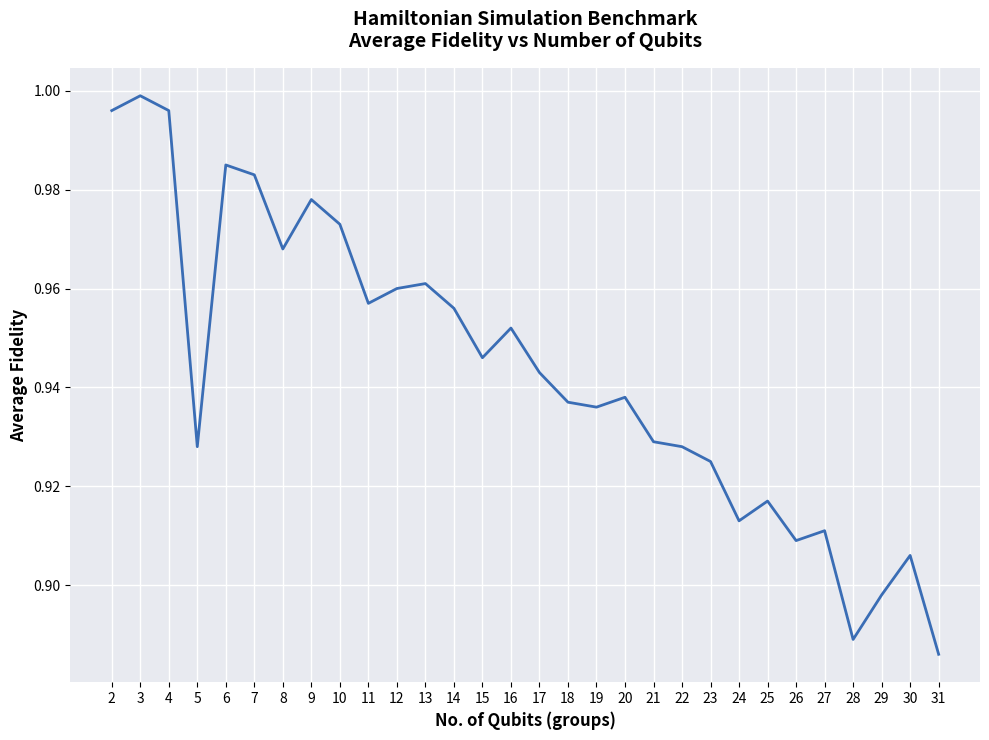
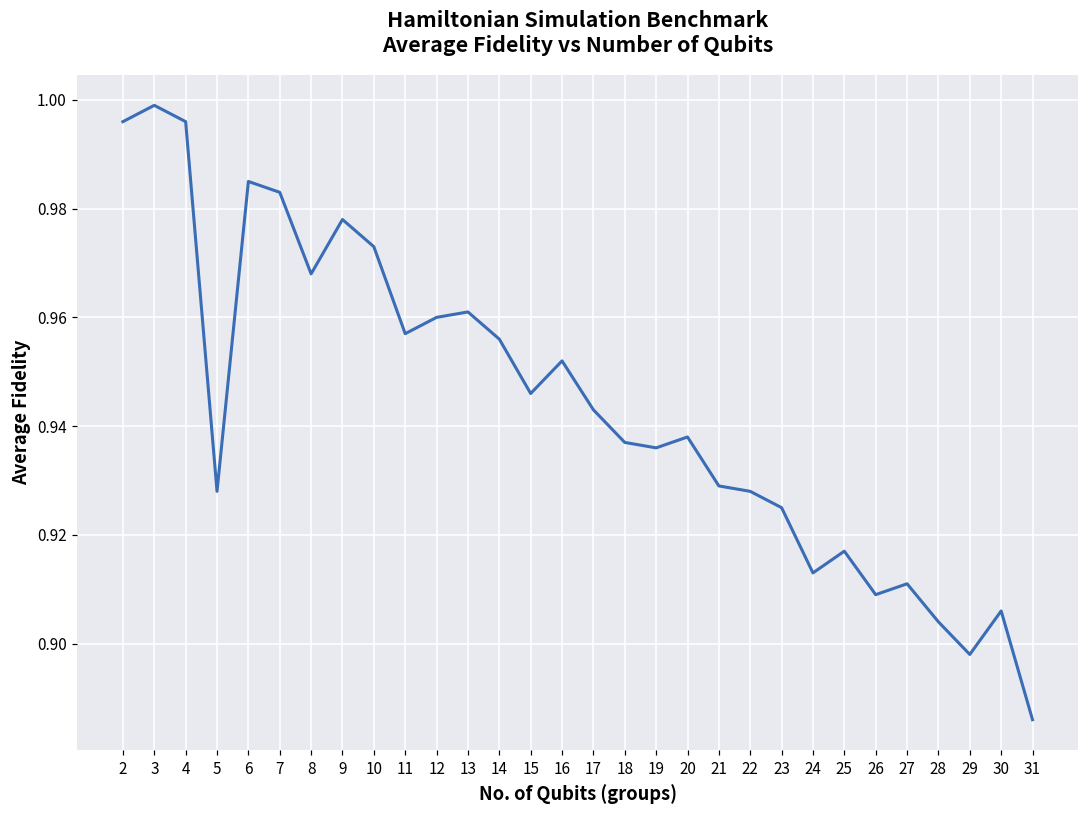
28: 0.889 -> 0.904
